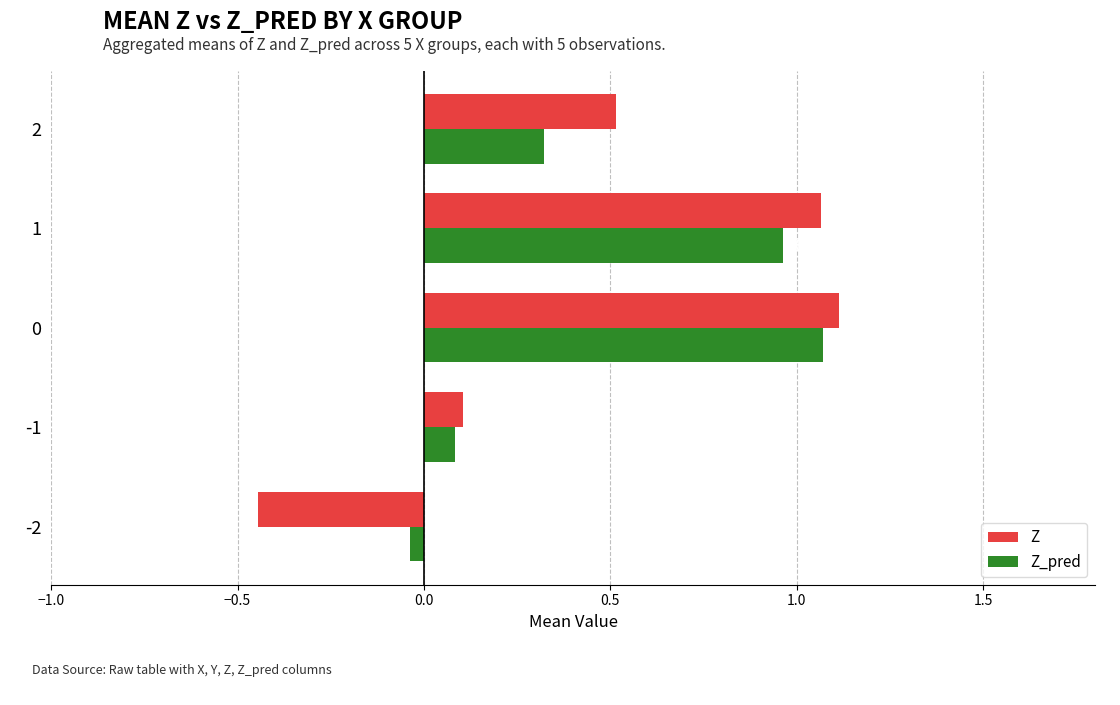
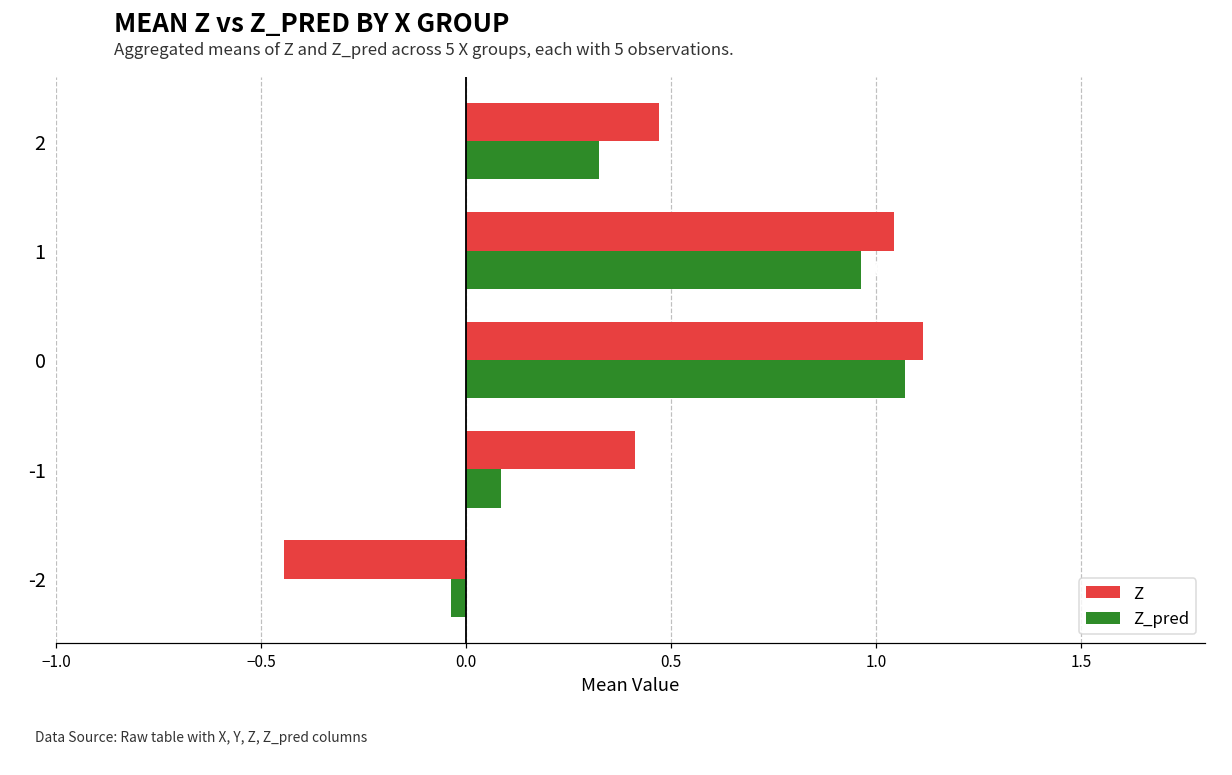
Z, 2: 0.51 -> 0.47
Z, 1: 1.07 -> 1.04
Z, -1: 0.11 -> 0.41
